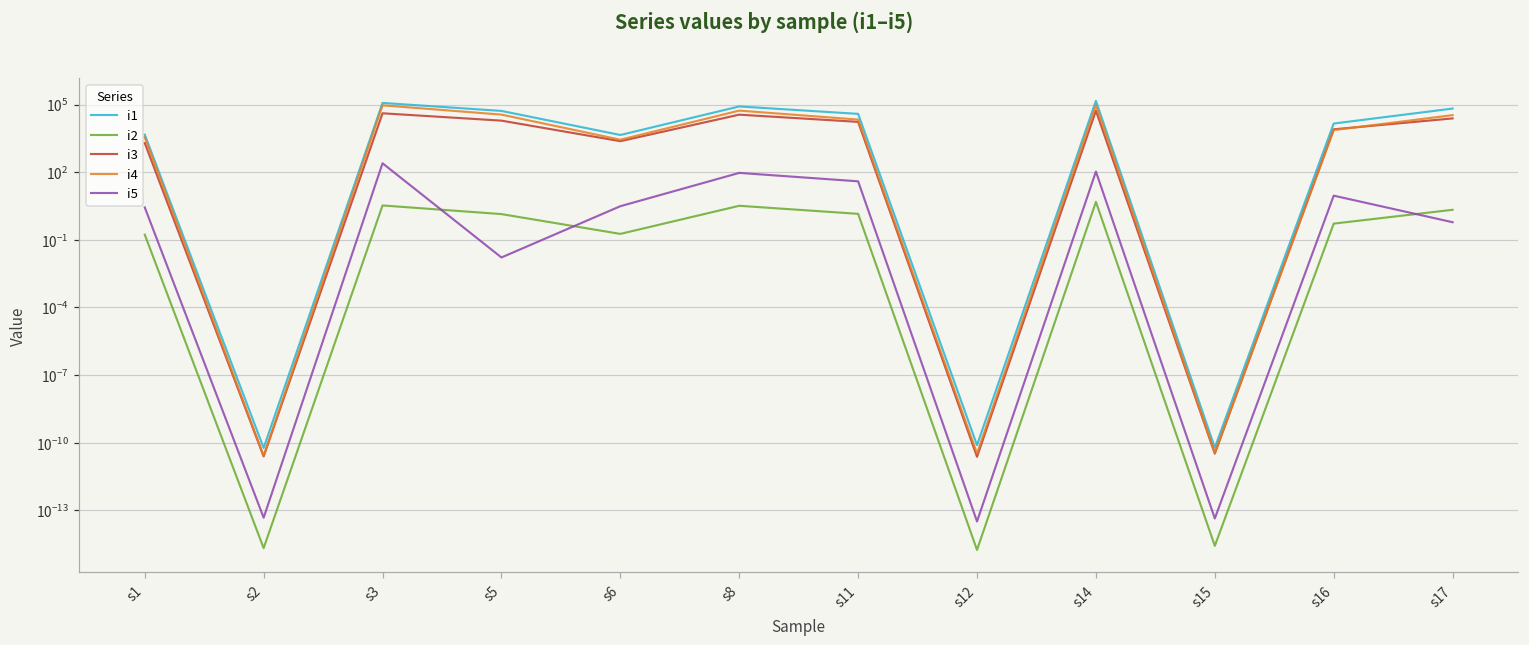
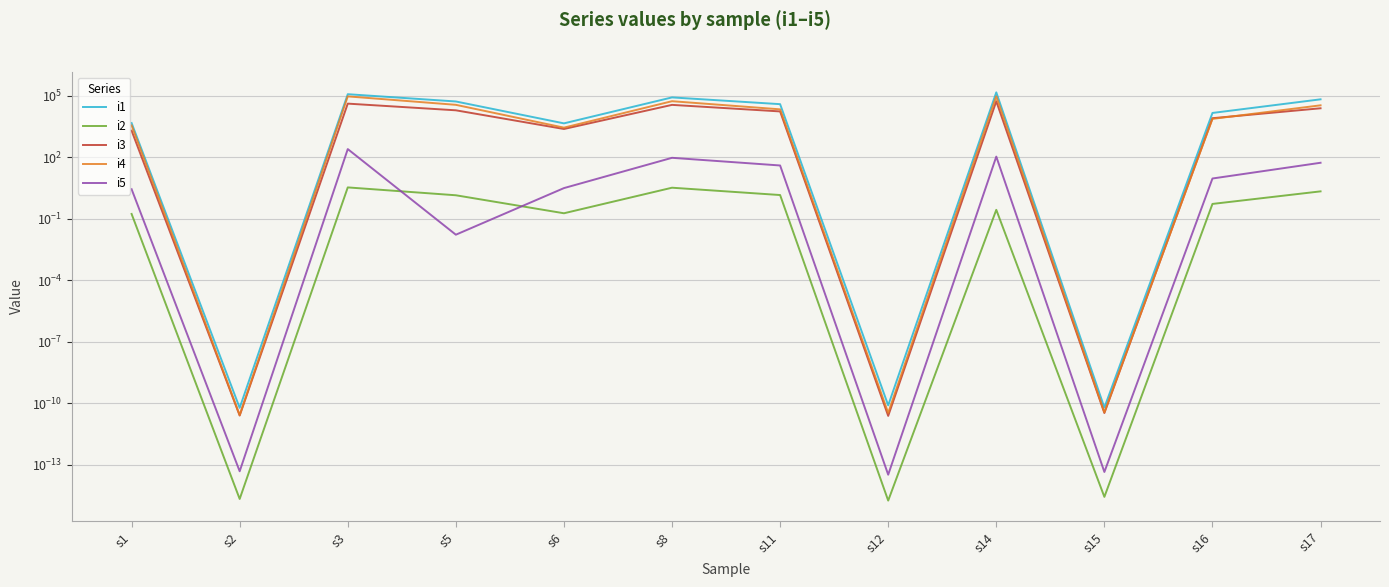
i2, s14: 5 -> 0.3
i5, s17: 0.6 -> 50
